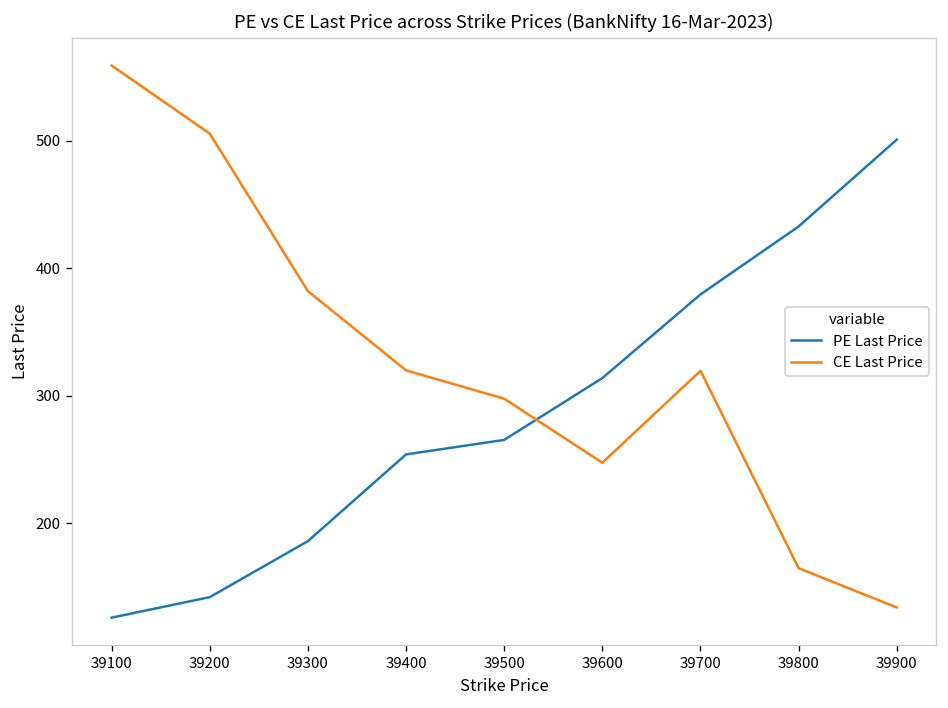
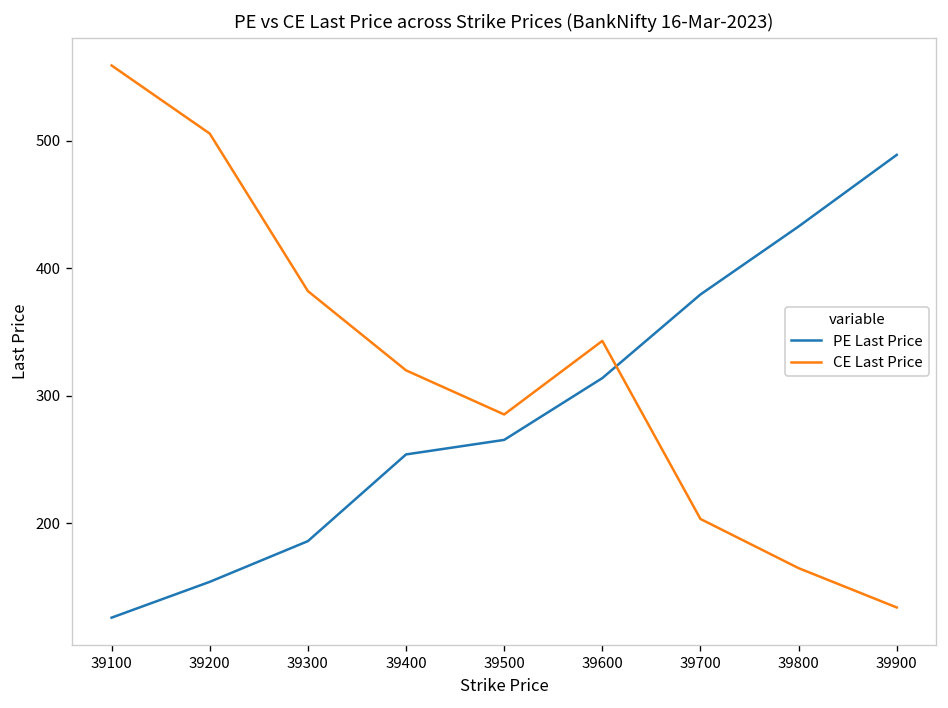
PE Last Price, 39200: 142 -> 154
CE Last Price, 39500: 298 -> 285
CE Last Price, 39600: 248 -> 343
CE Last Price, 39700: 320 -> 203
PE Last Price, 39900: 501 -> 489
